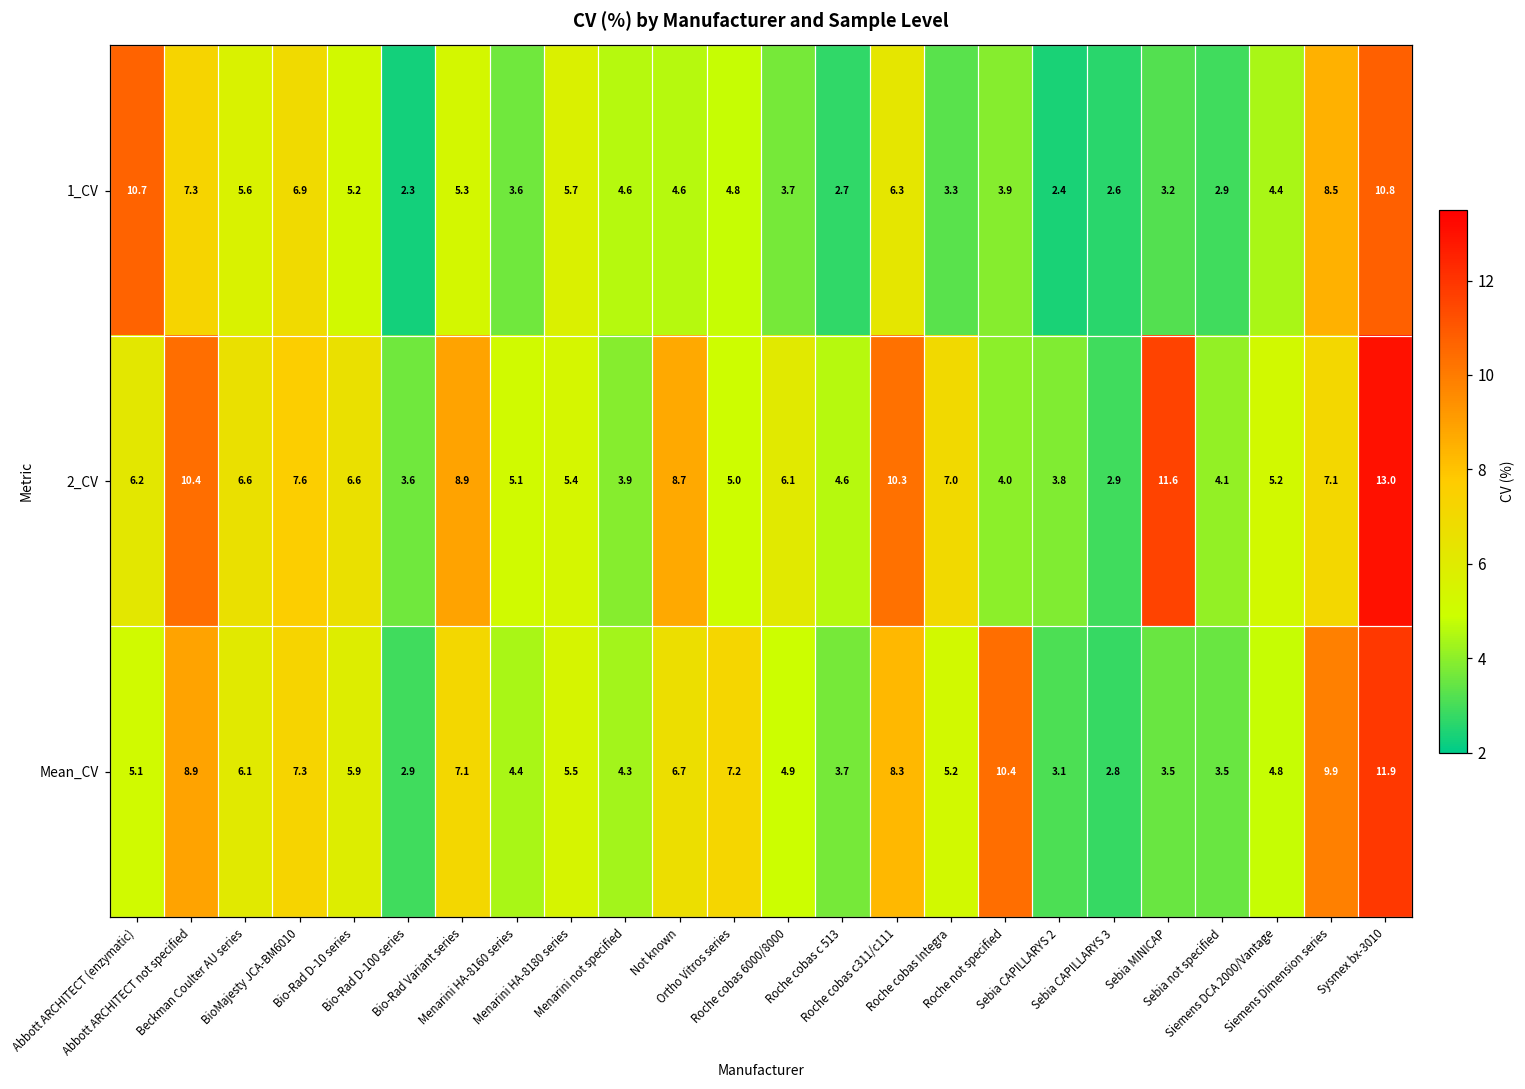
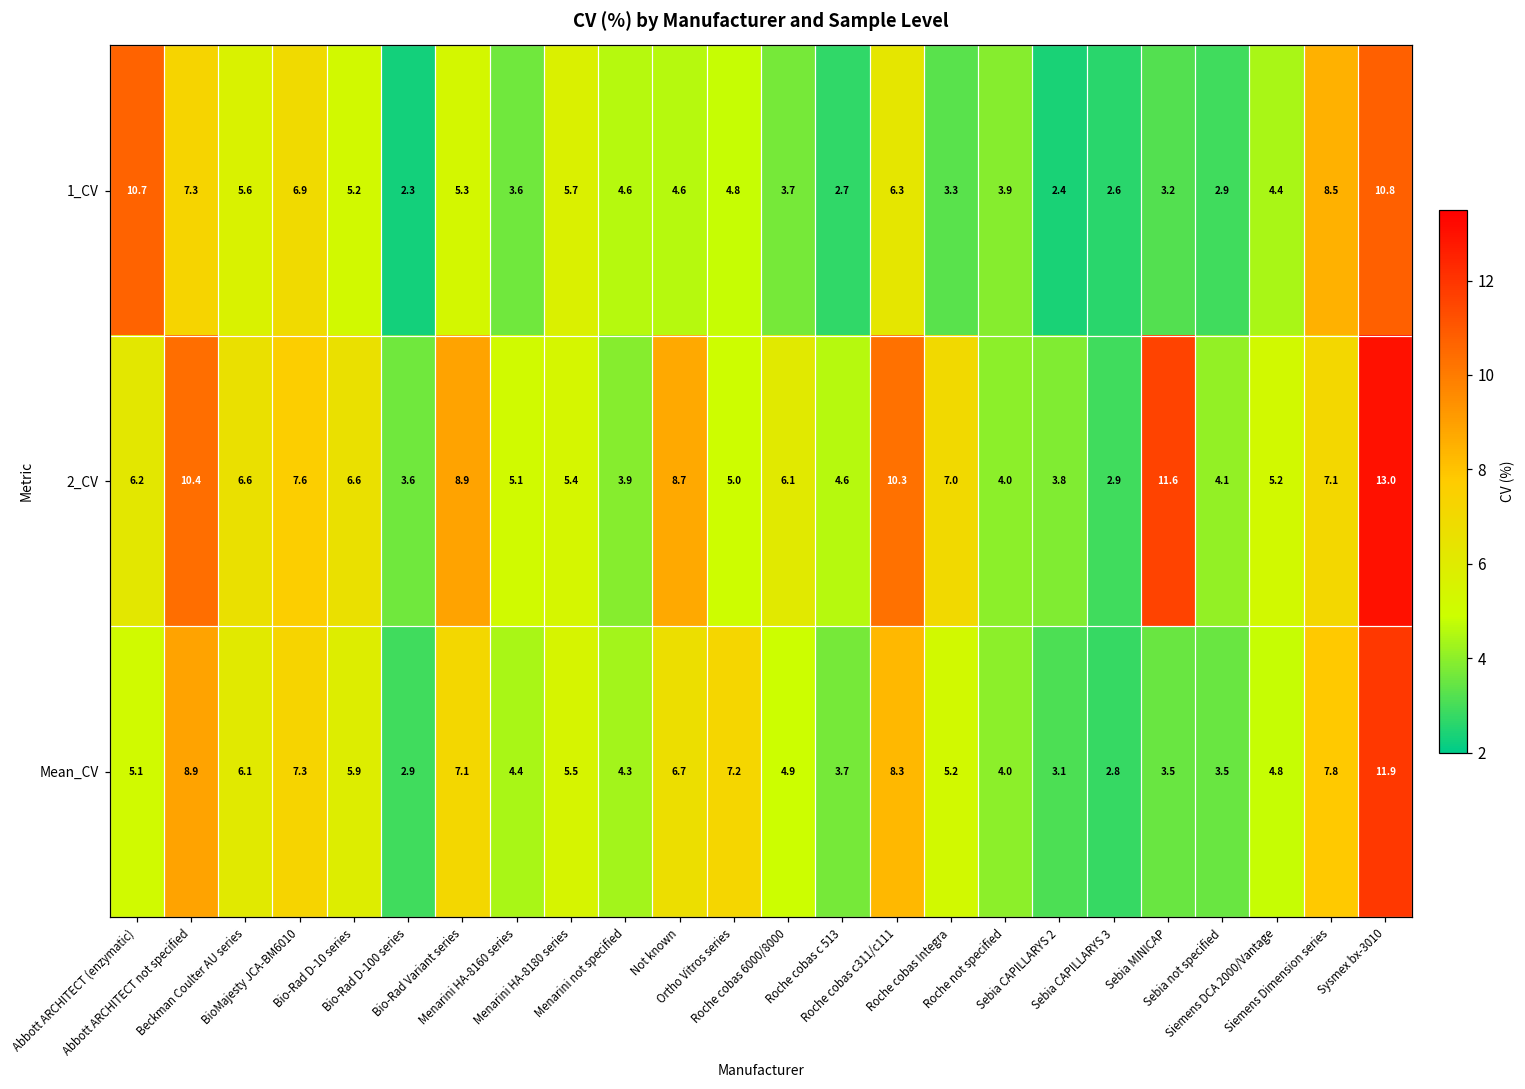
Mean_CV, Roche not specified: 10.4 -> 4.0
Mean_CV, Siemens Dimension series: 9.9 -> 7.8
